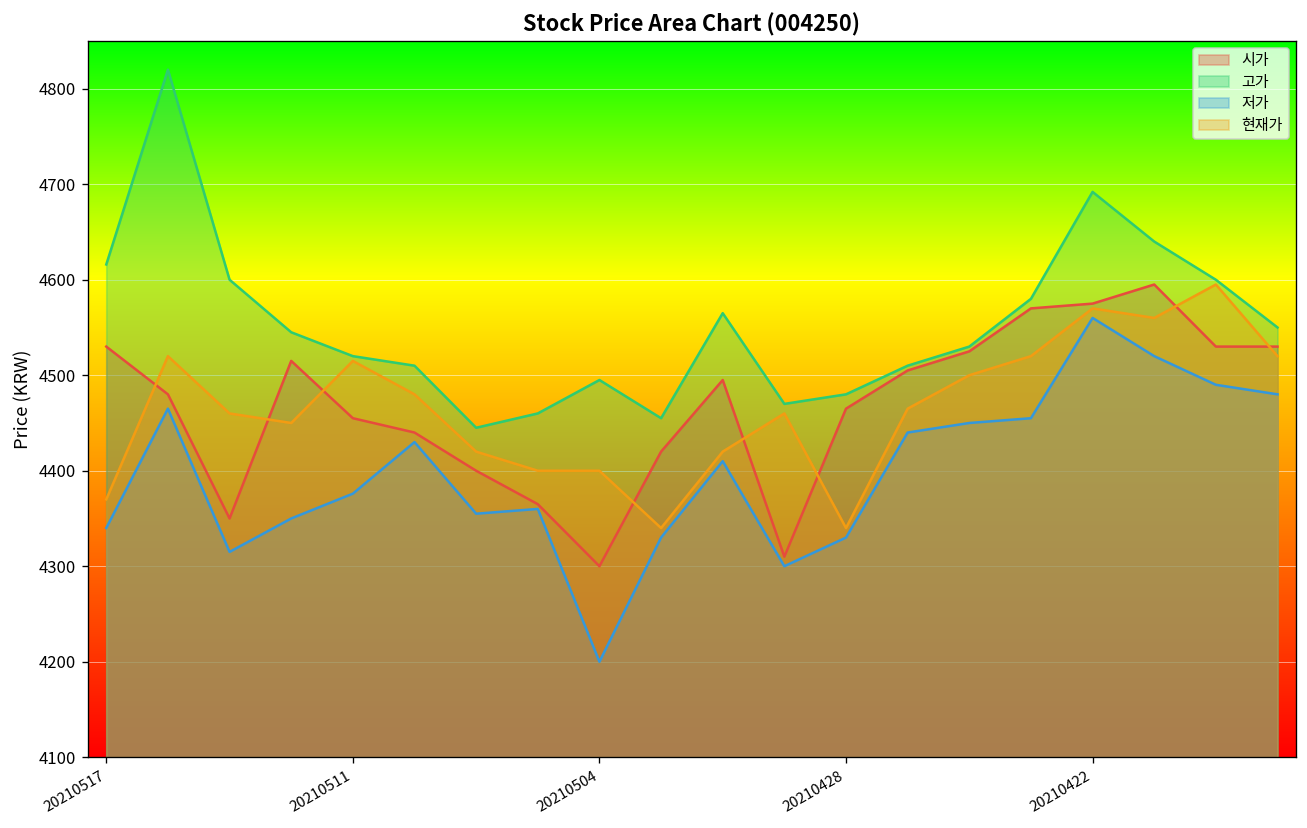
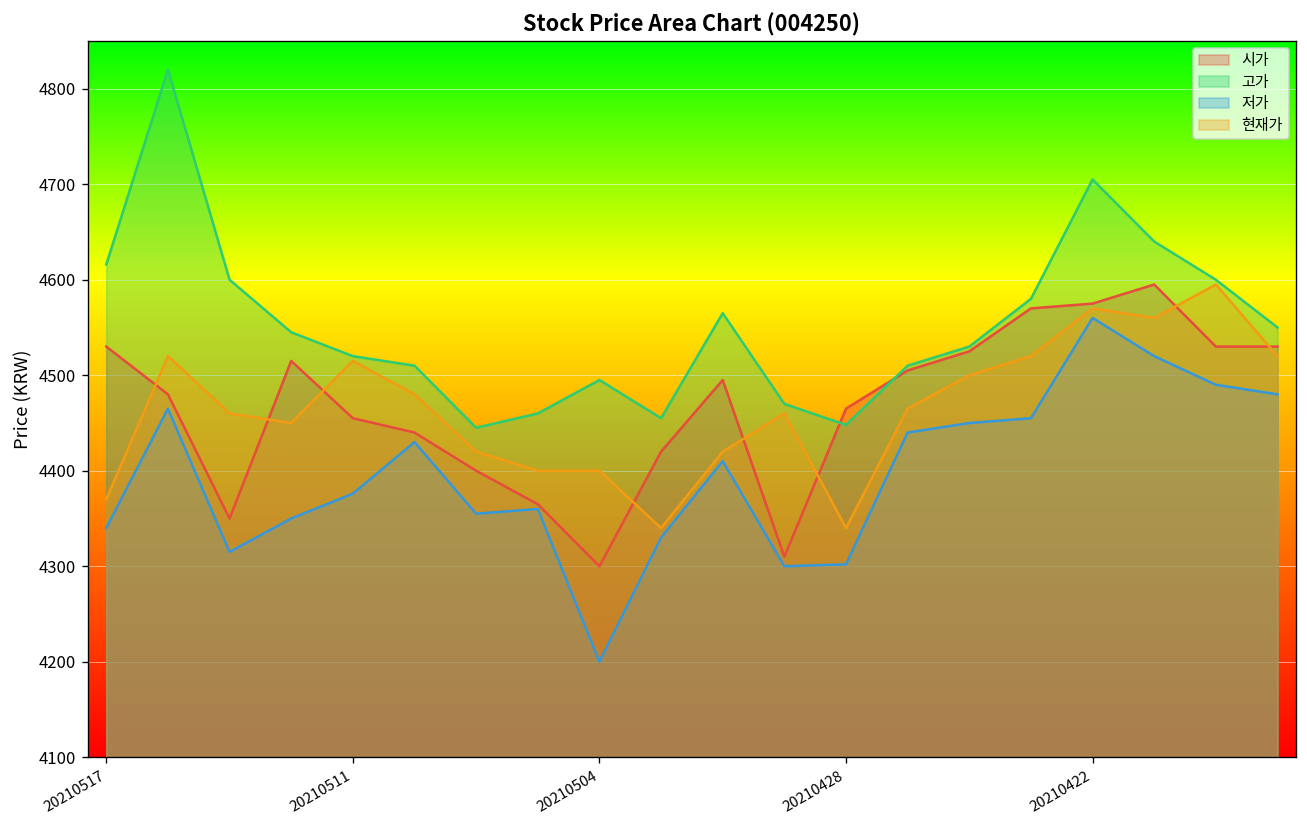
고가, 20210428: 4480 -> 4450
저가, 20210428: 4330 -> 4300
고가, 20210422: 4690 -> 4710
